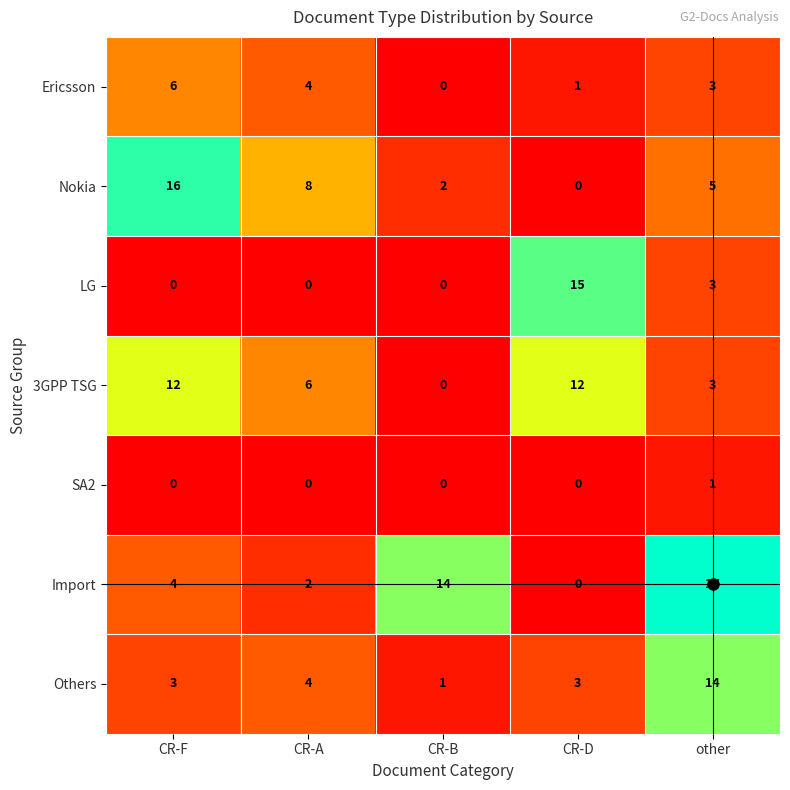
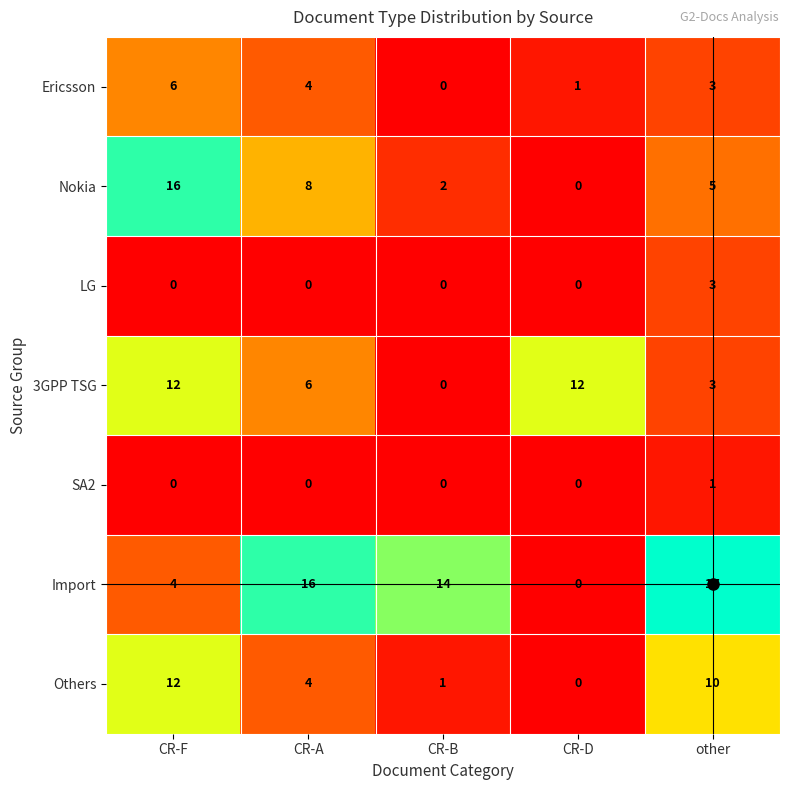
LG, CR-D: 15 -> 0
Import, CR-A: 2 -> 16
Others, CR-F: 3 -> 12
Others, CR-D: 3 -> 0
Others, other: 14 -> 10
